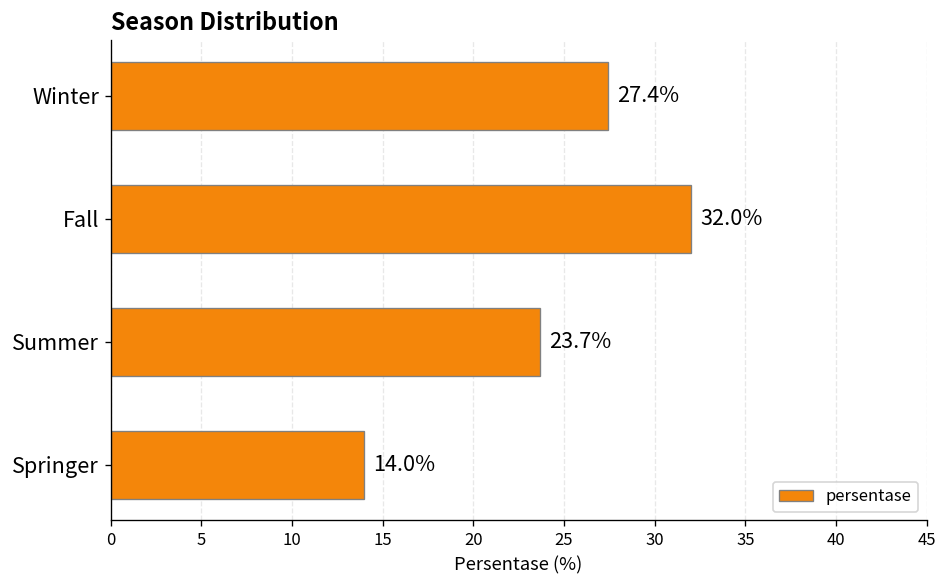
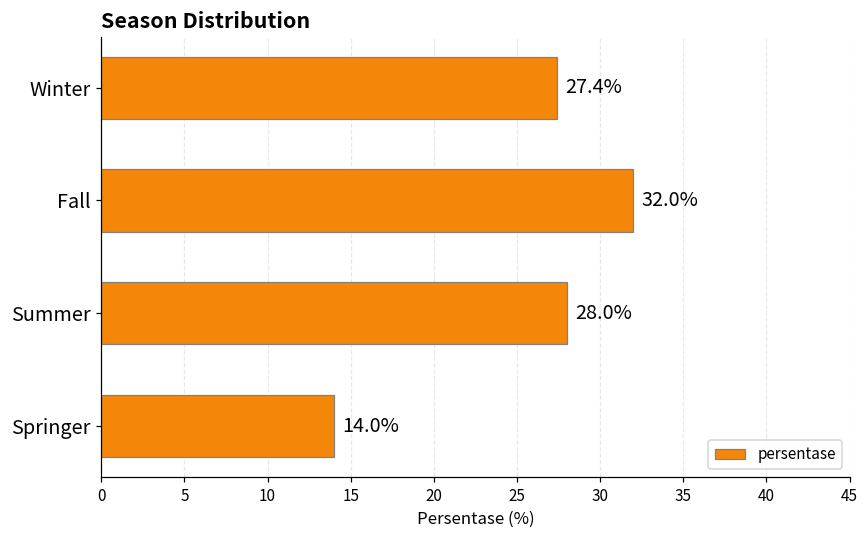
Summer: 23.7% -> 28.0%
